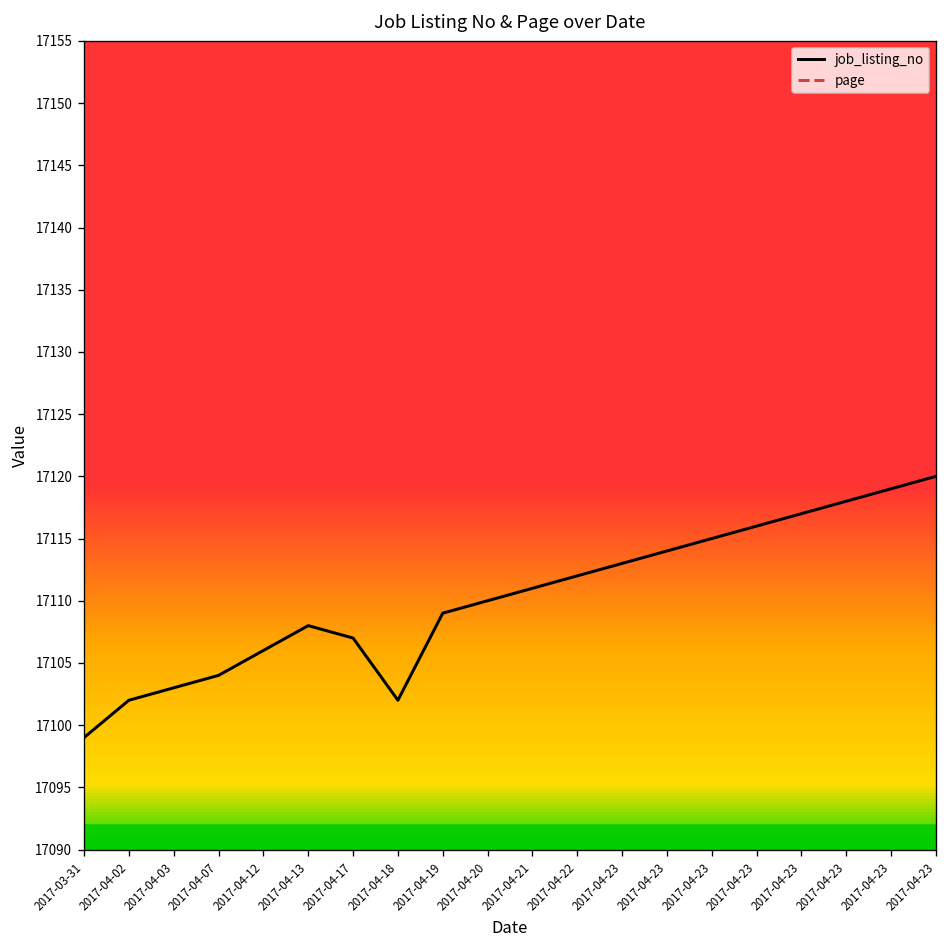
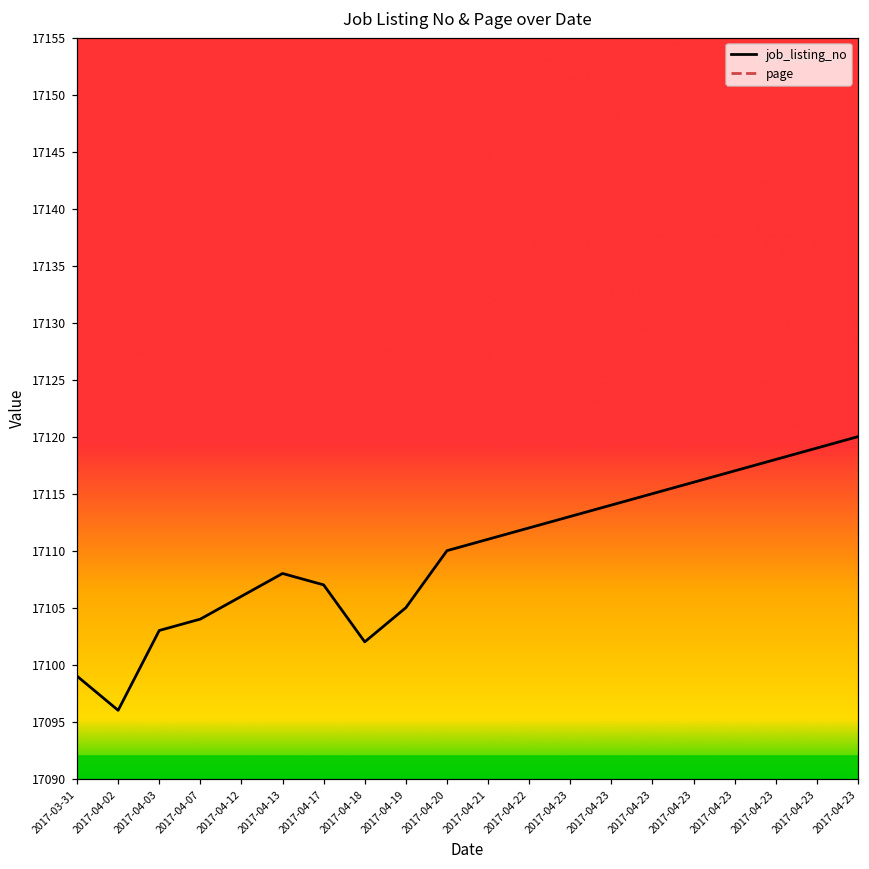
job_listing_no, 2017-04-02: 17102 -> 17096
job_listing_no, 2017-04-19: 17109 -> 17105
